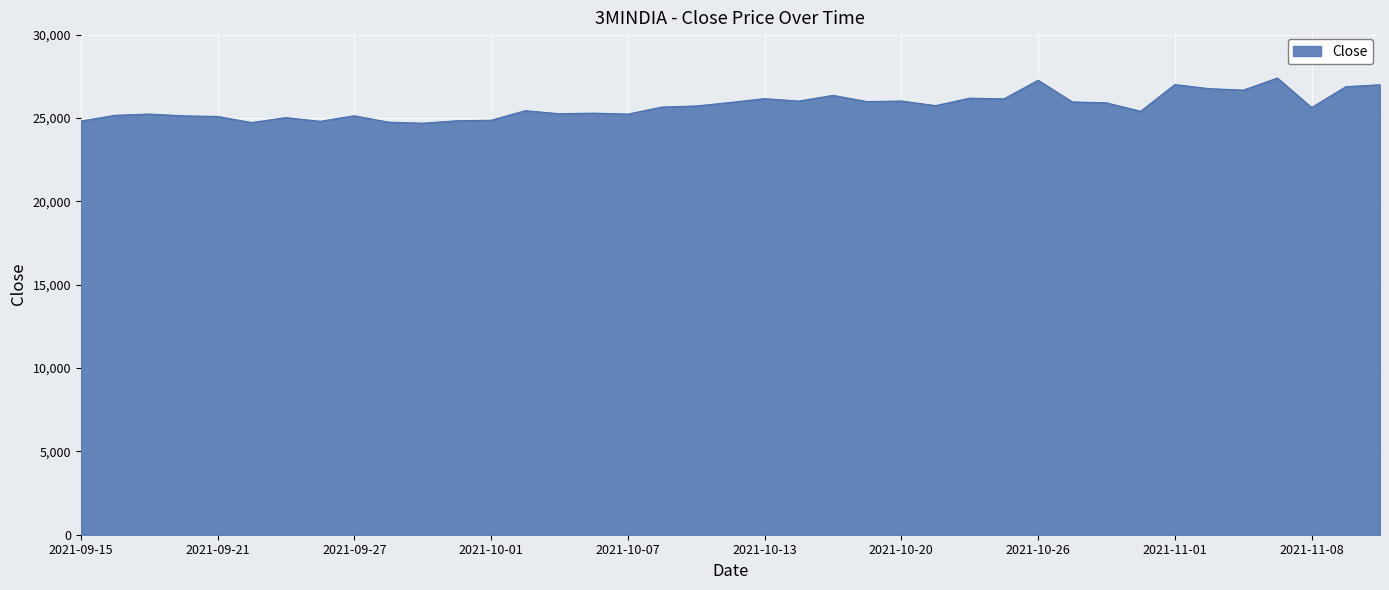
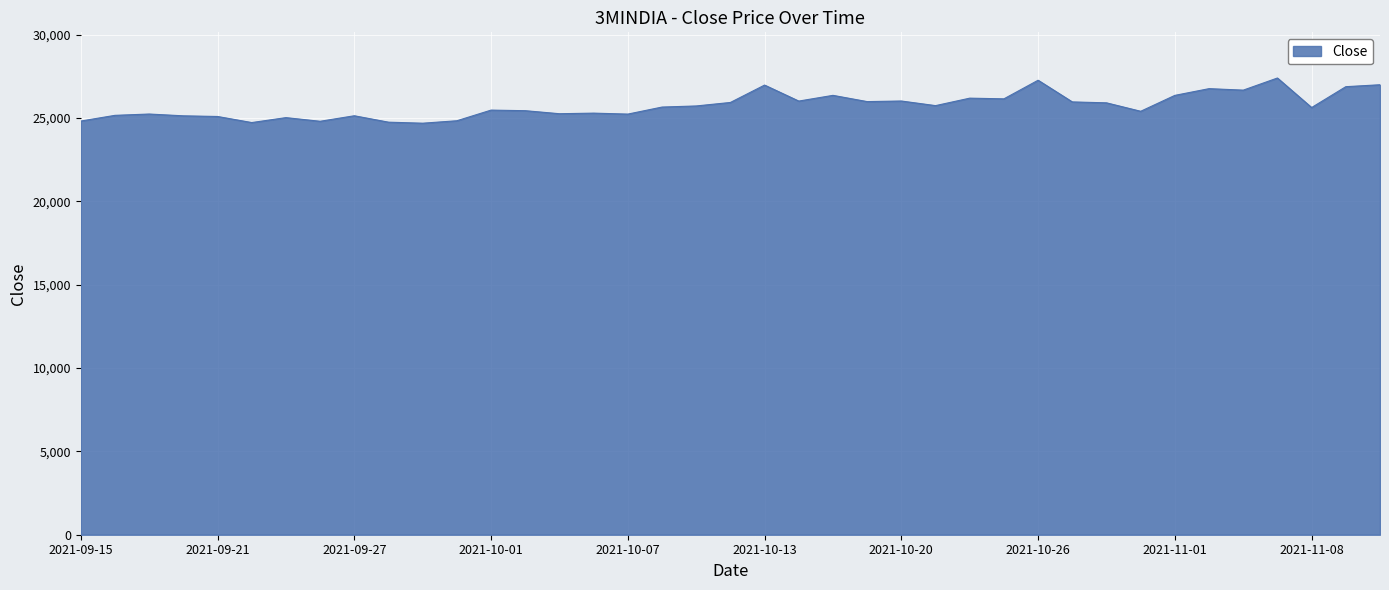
2021-10-01: 24,900 -> 25,500
2021-10-13: 26,200 -> 27,000
2021-11-01: 27,000 -> 26,400
